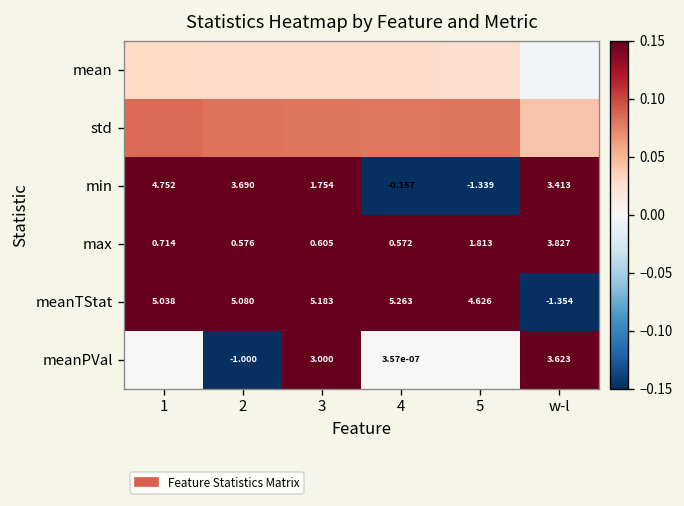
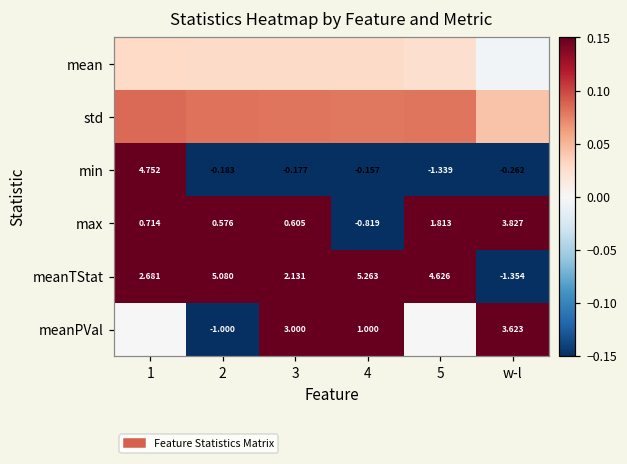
min, 2: 3.690 -> -0.183
min, 3: 1.754 -> -0.177
min, w-l: 3.413 -> -0.262
max, 4: 0.572 -> -0.819
meanTStat, 1: 5.038 -> 2.681
meanTStat, 3: 5.183 -> 2.131
meanPVal, 4: 3.57e-07 -> 1.000
